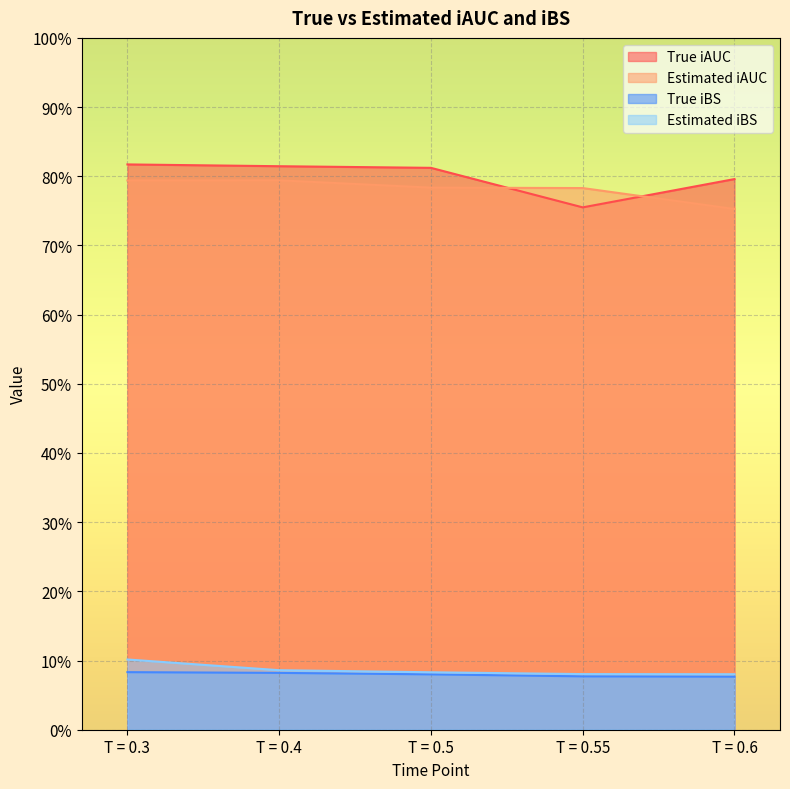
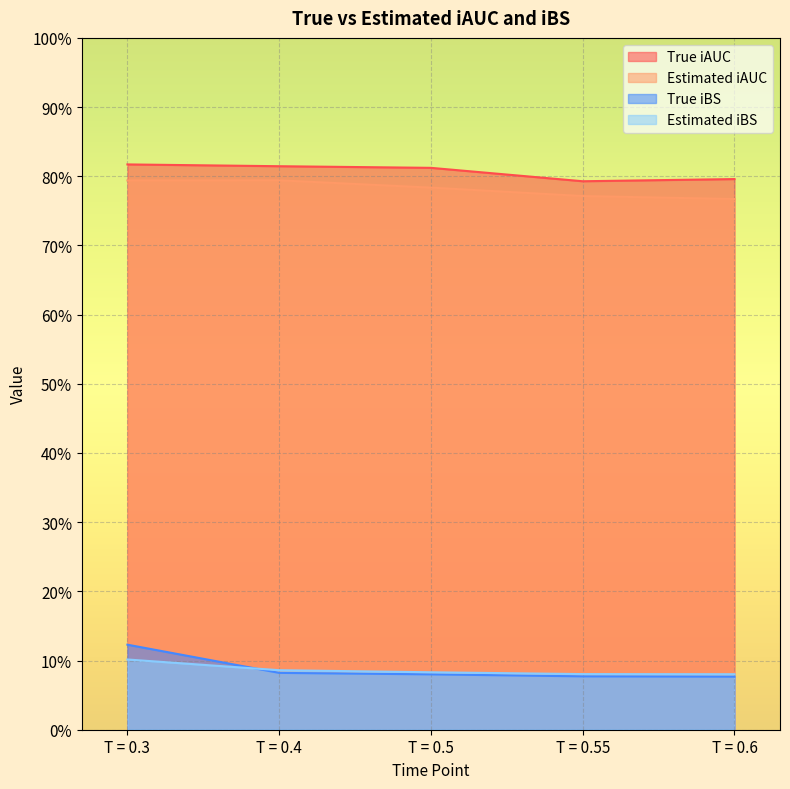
True iBS, T = 0.3: 8% -> 12%
True iAUC, T = 0.55: 76% -> 79%
Estimated iAUC, T = 0.55: 78% -> 77%
Estimated iAUC, T = 0.6: 75% -> 77%
